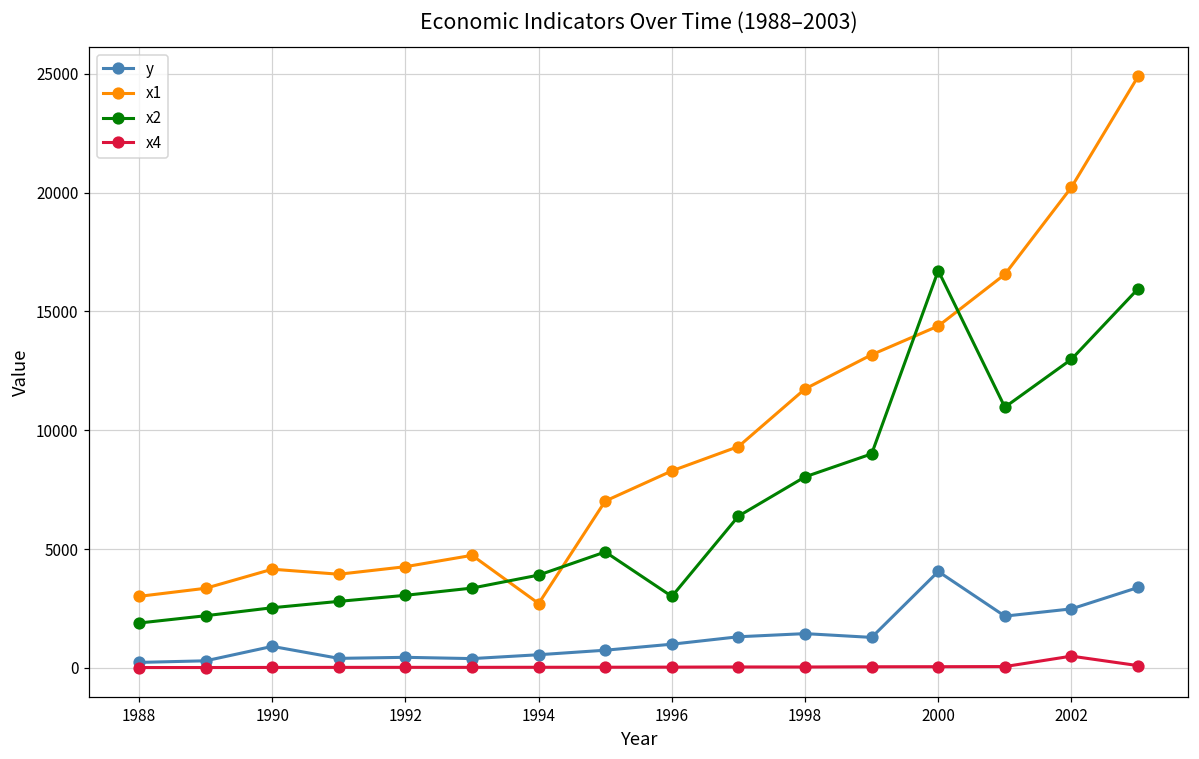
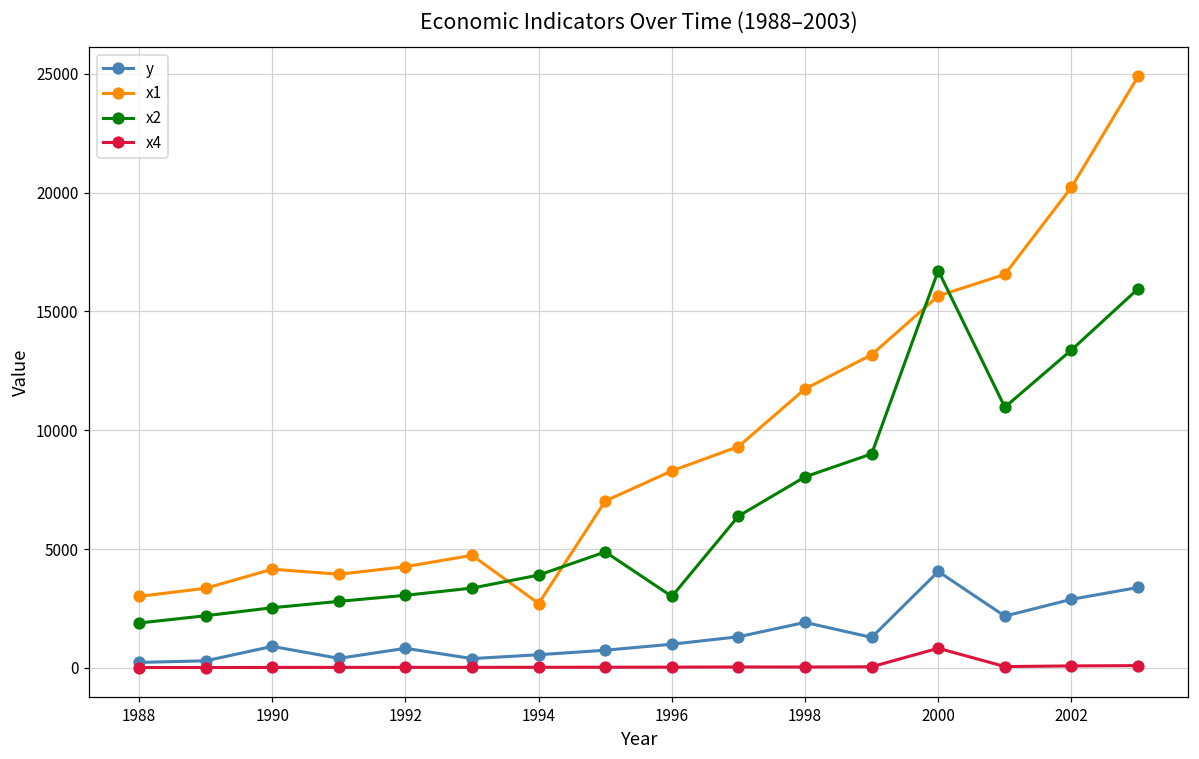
y, 1992: 400 -> 800
y, 1998: 1400 -> 1900
x1, 2000: 14400 -> 15700
x4, 2000: 100 -> 800
y, 2002: 2500 -> 2900
x2, 2002: 13000 -> 13400
x4, 2002: 500 -> 100
